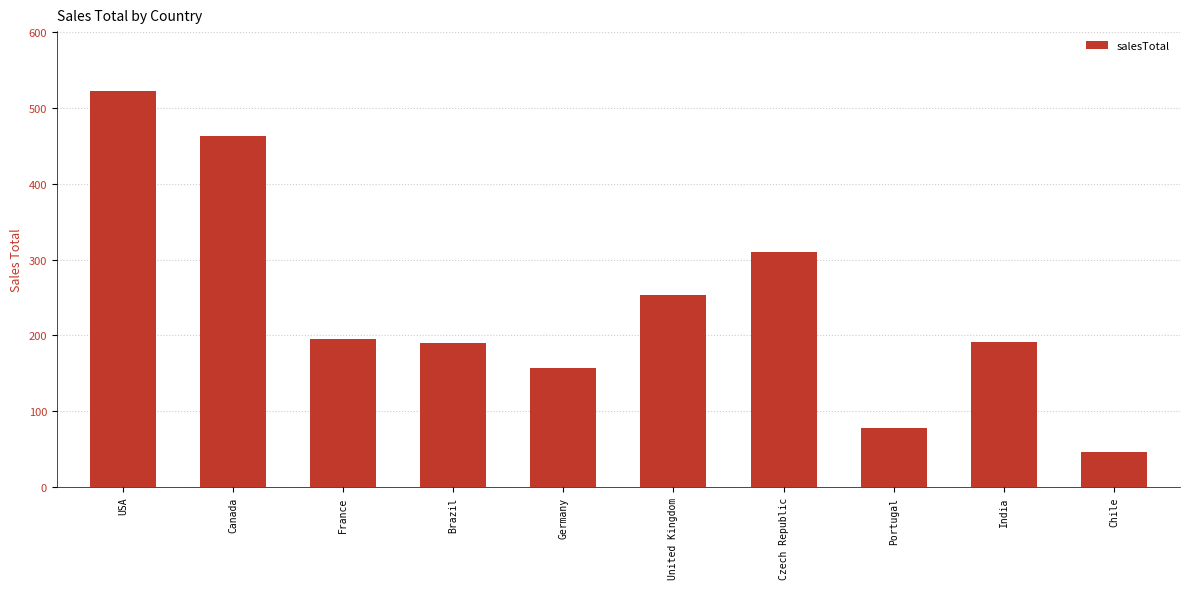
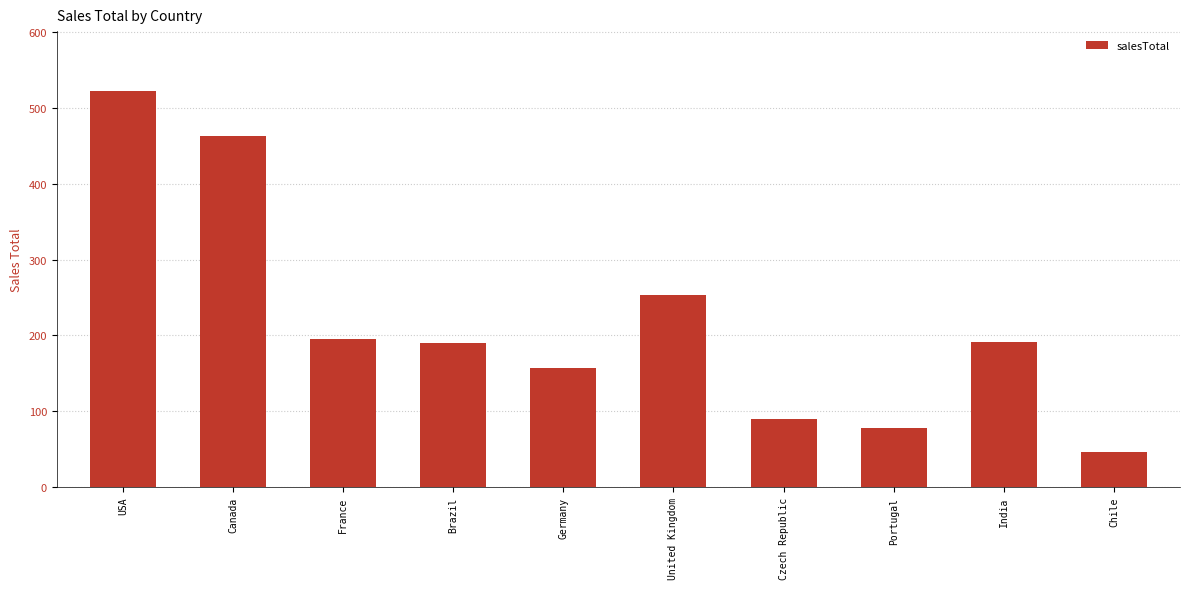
Czech Republic: 310 -> 90
